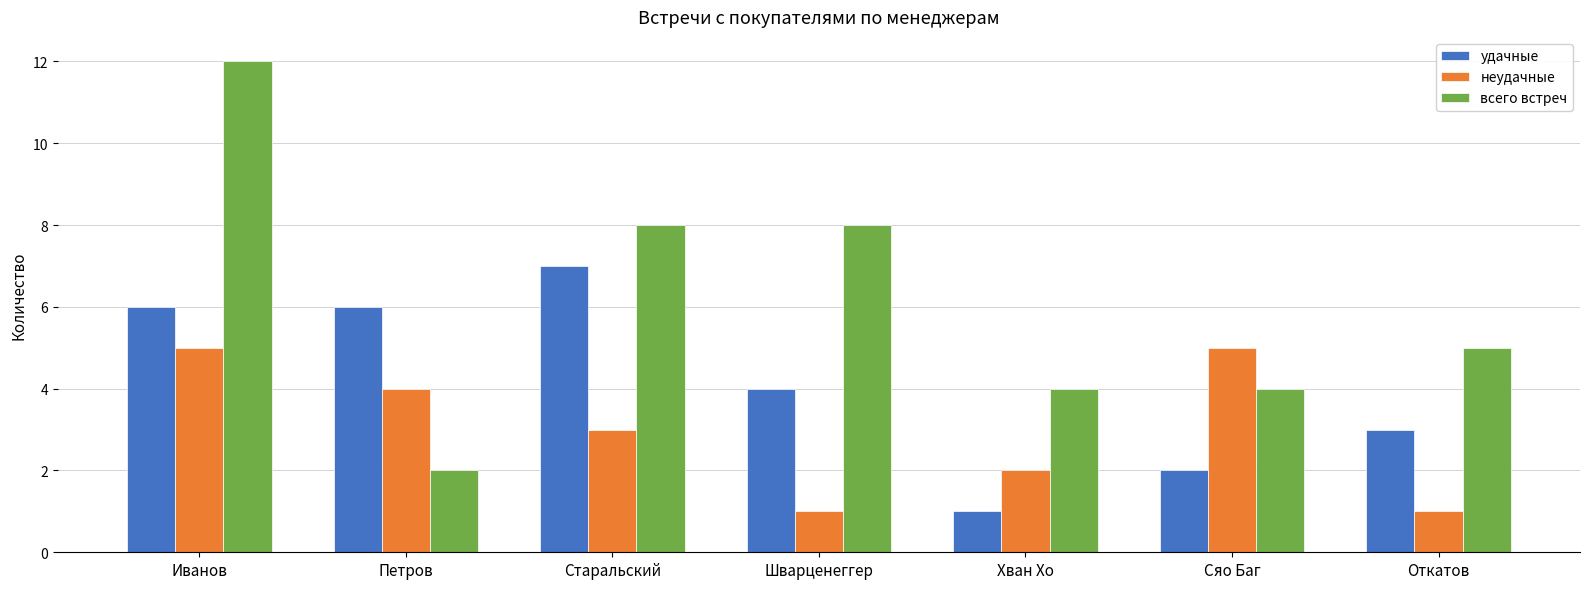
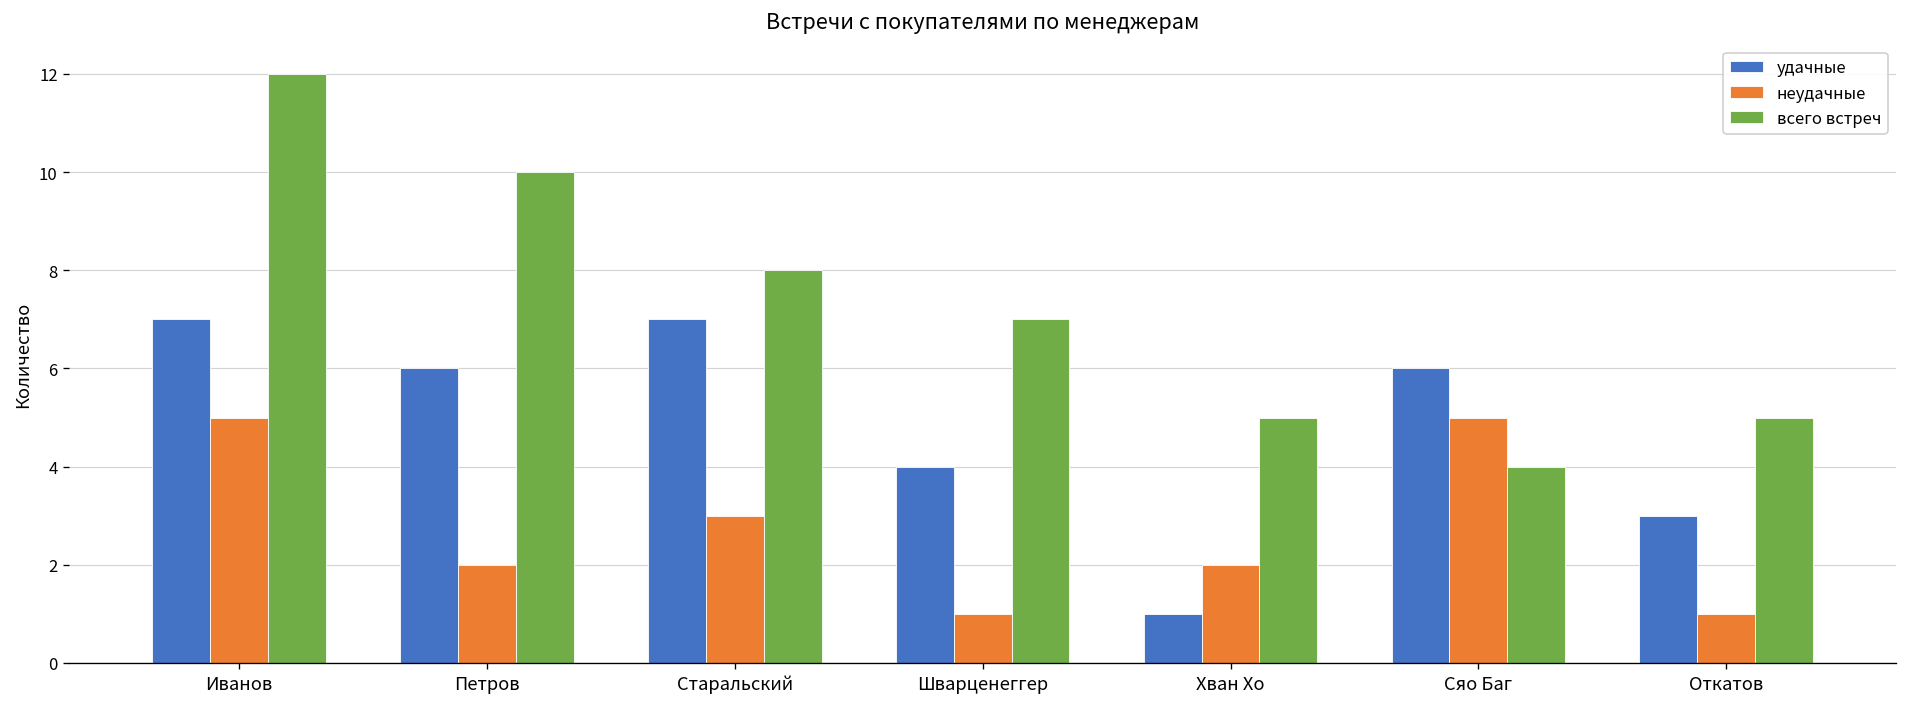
удачные, Иванов: 6 -> 7
неудачные, Петров: 4 -> 2
всего встреч, Петров: 2 -> 10
всего встреч, Шварценеггер: 8 -> 7
всего встреч, Хван Хо: 4 -> 5
удачные, Сяо Баг: 2 -> 6
